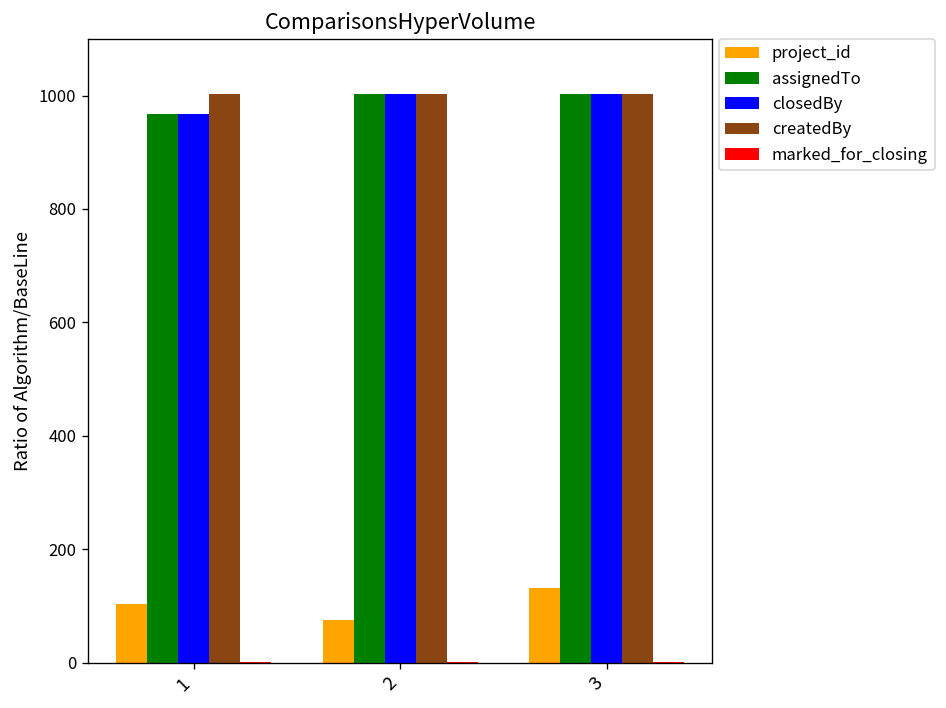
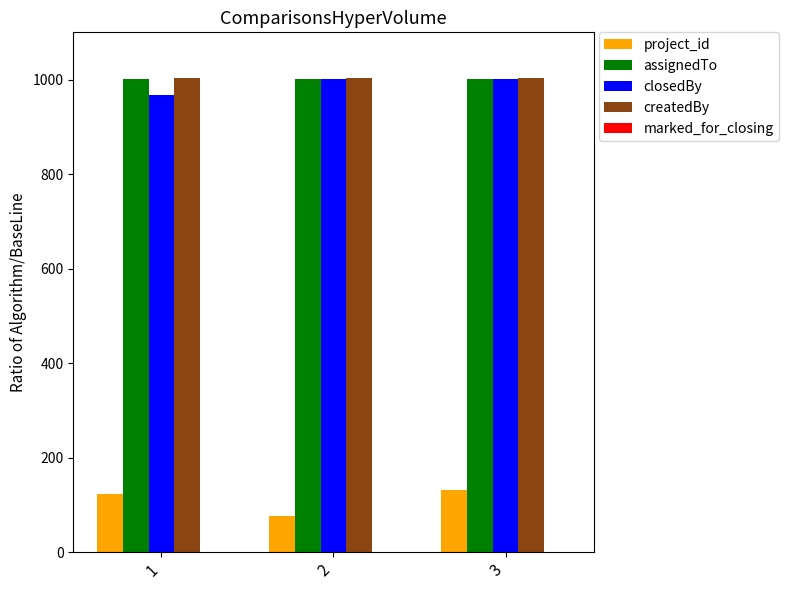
project_id, 1: 100 -> 120
assignedTo, 1: 970 -> 1000
